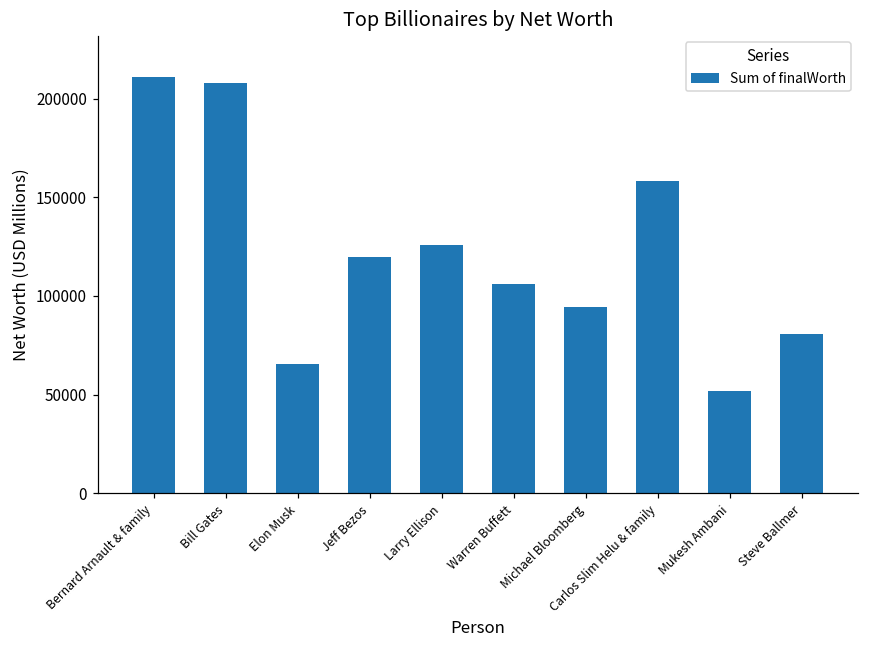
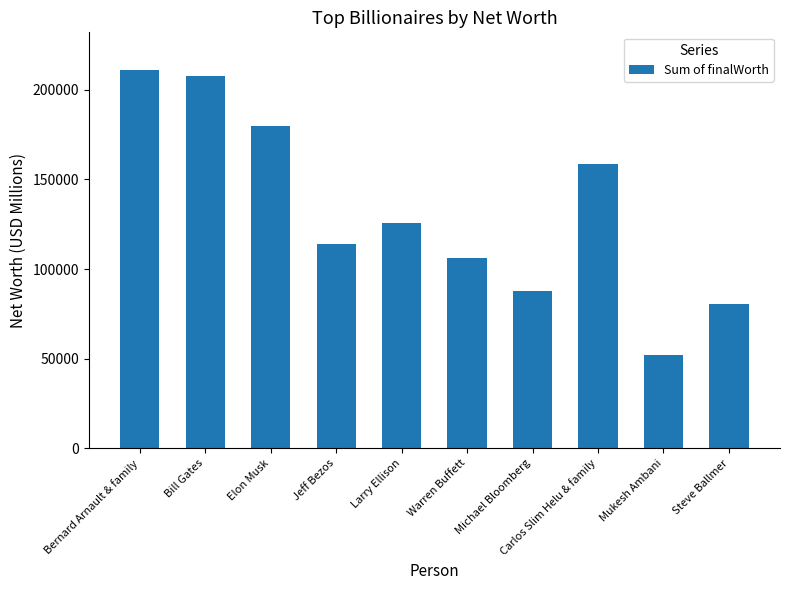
Elon Musk: 65000 -> 180000
Jeff Bezos: 120000 -> 114000
Michael Bloomberg: 95000 -> 88000
